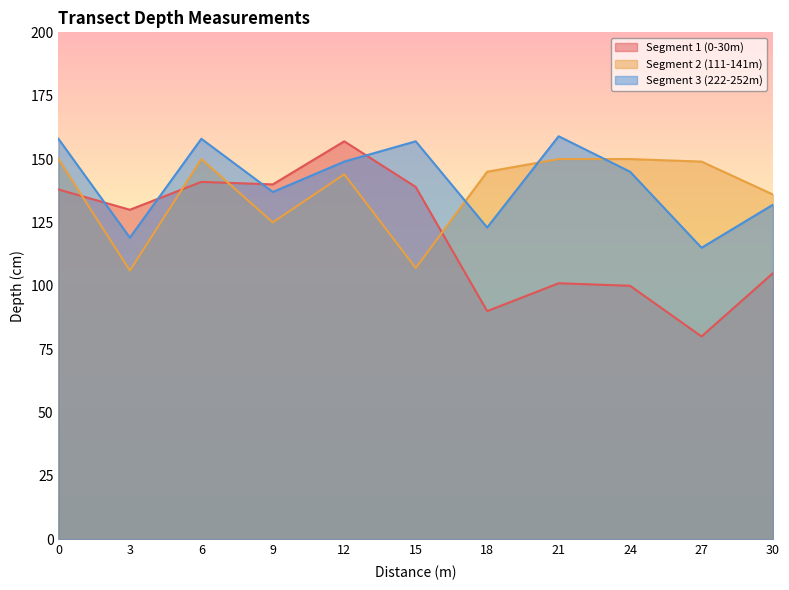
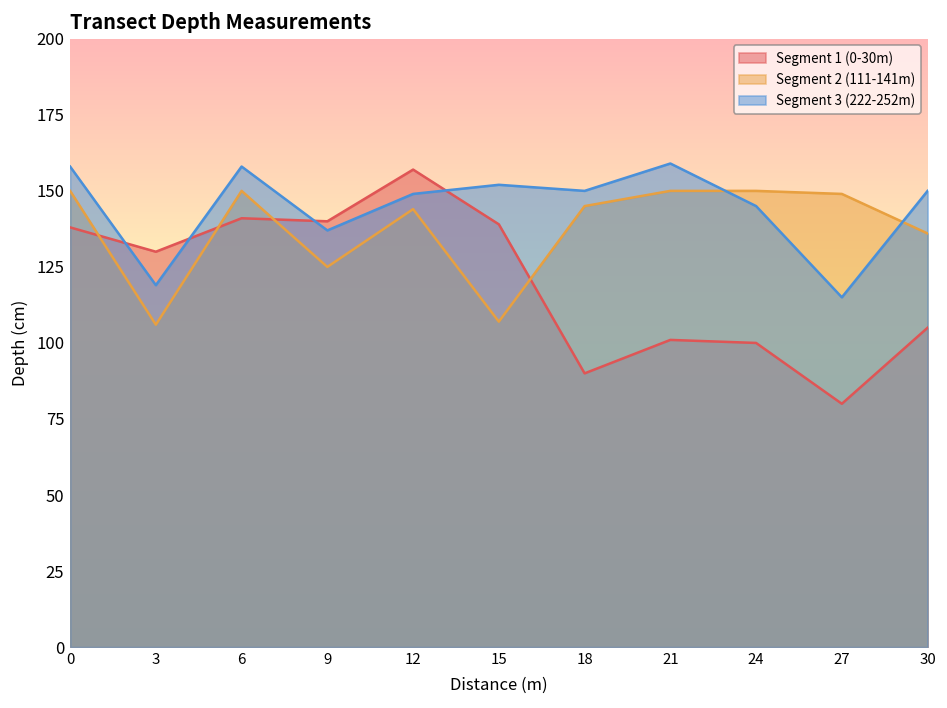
Segment 3 (222-252m), 15: 157 -> 152
Segment 3 (222-252m), 18: 123 -> 150
Segment 3 (222-252m), 30: 132 -> 150
